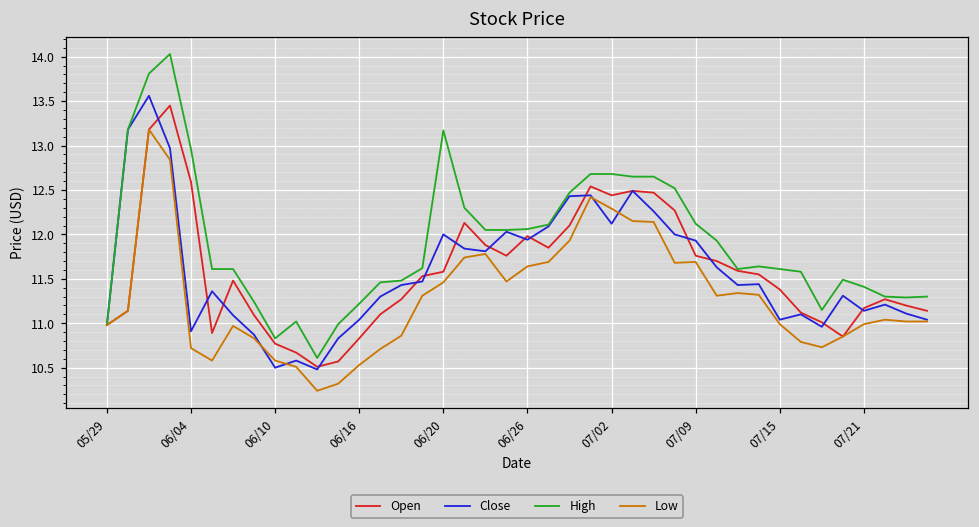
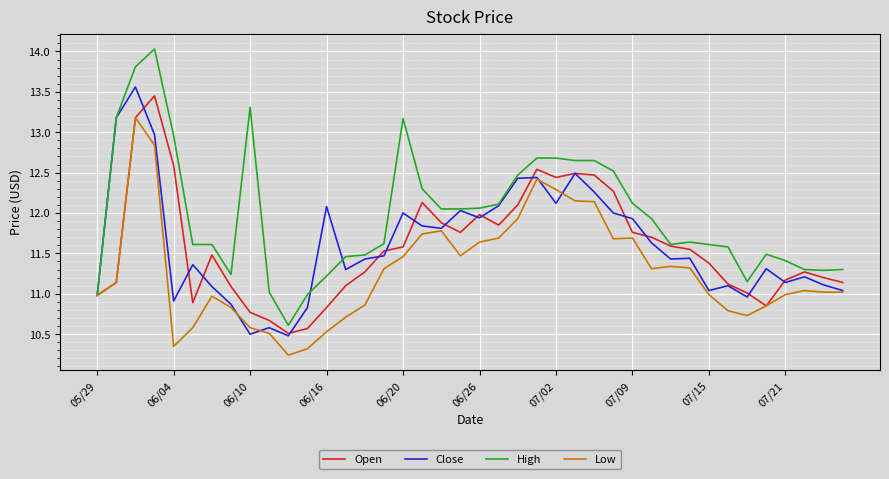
Low, 06/04: 10.7 -> 10.4
High, 06/10: 10.8 -> 13.3
Close, 06/16: 11.0 -> 12.1
